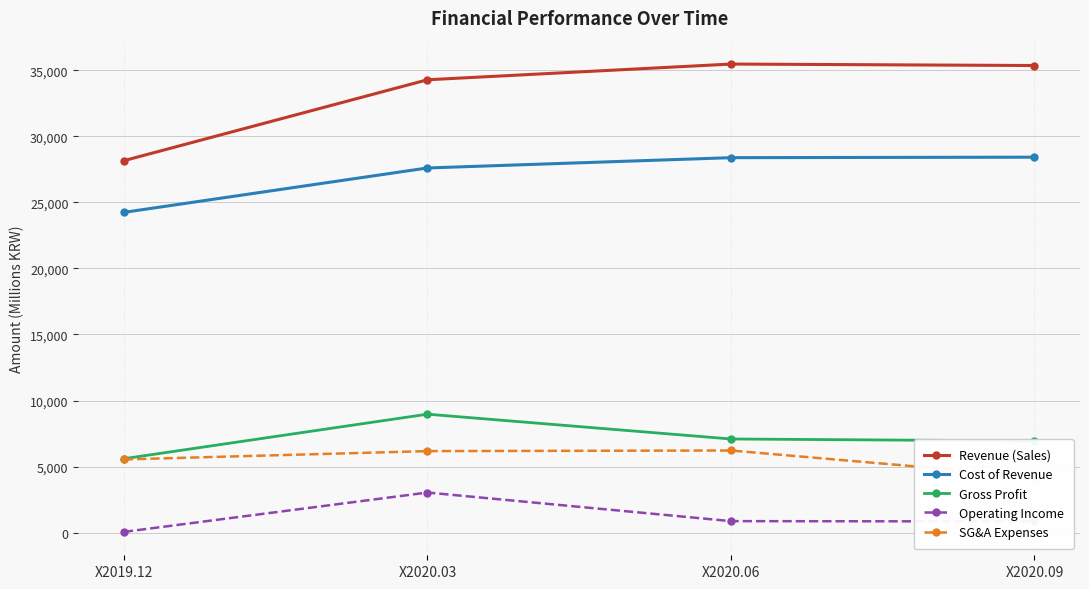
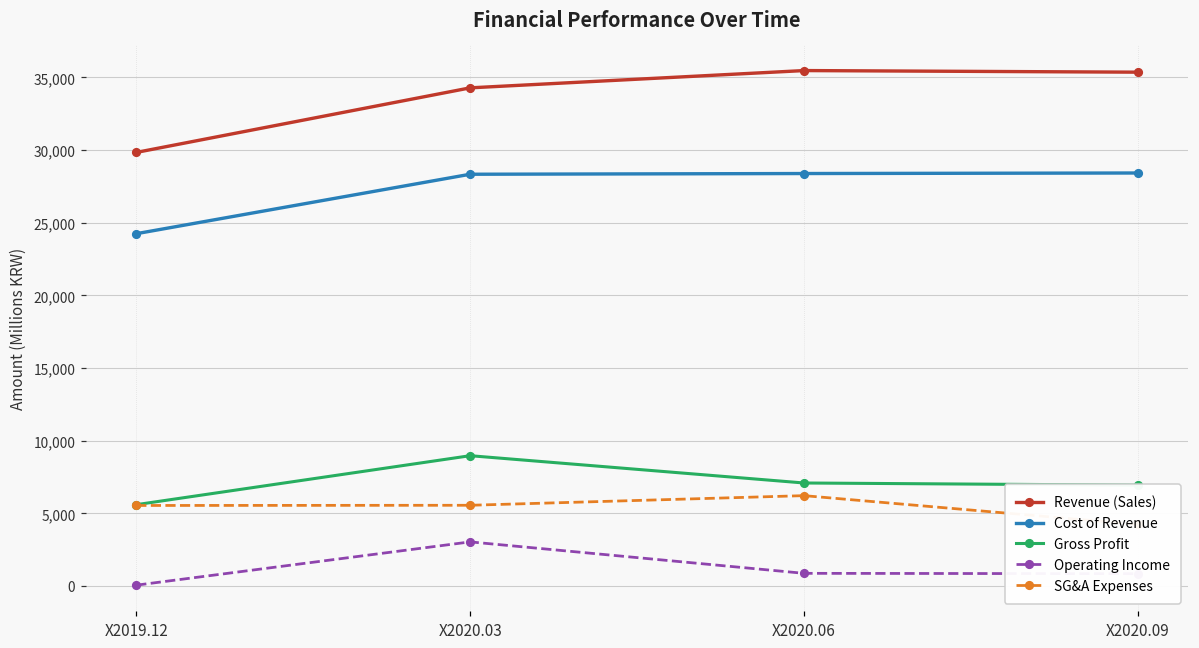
Revenue (Sales), X2019.12: 28,200 -> 29,800
Cost of Revenue, X2020.03: 27,600 -> 28,300
SG&A Expenses, X2020.03: 6,200 -> 5,600
